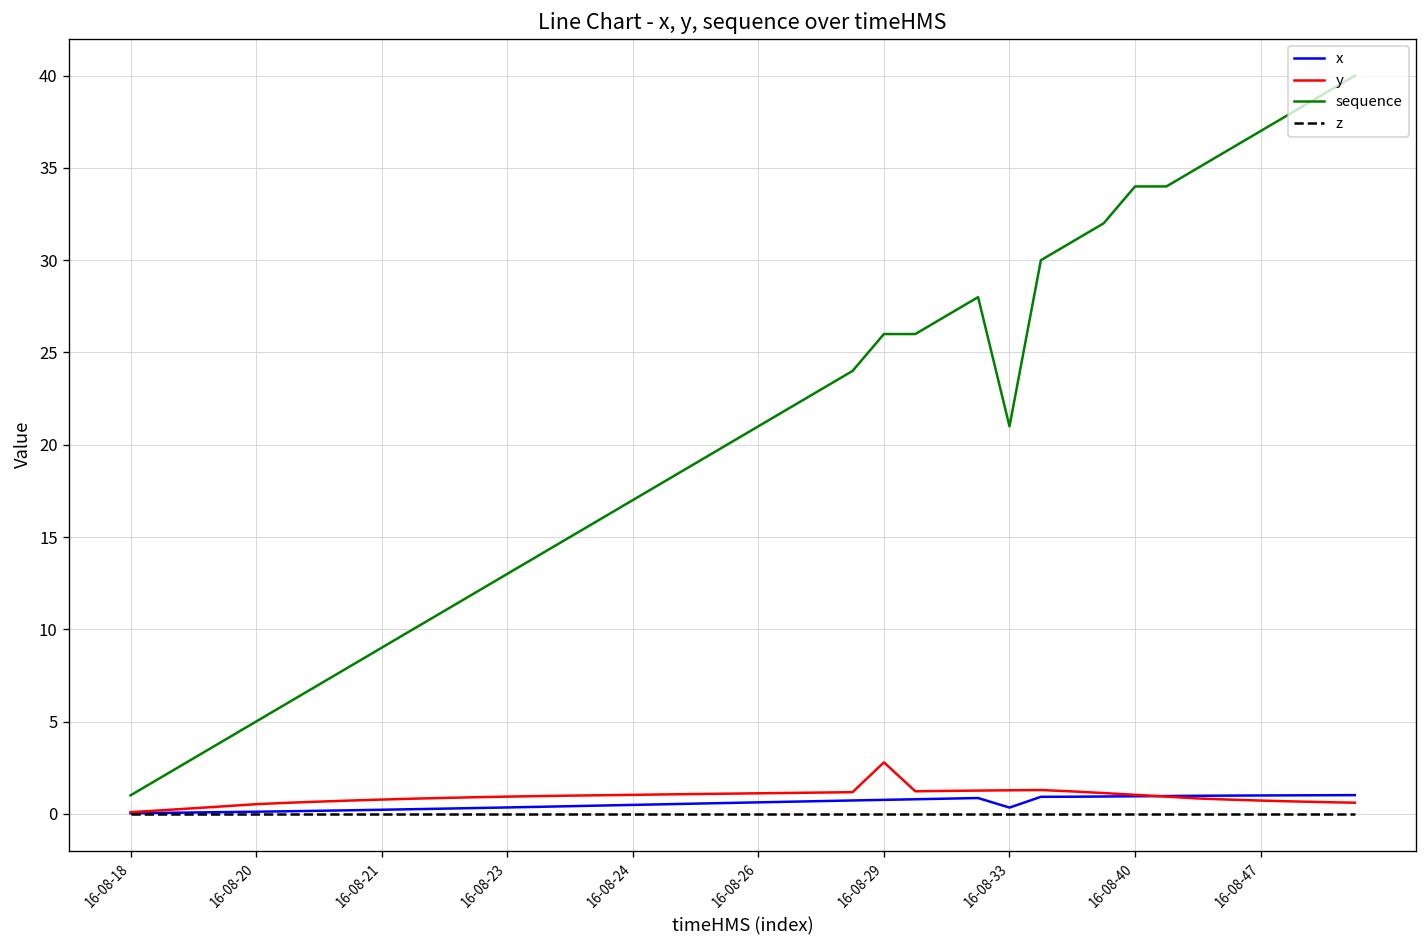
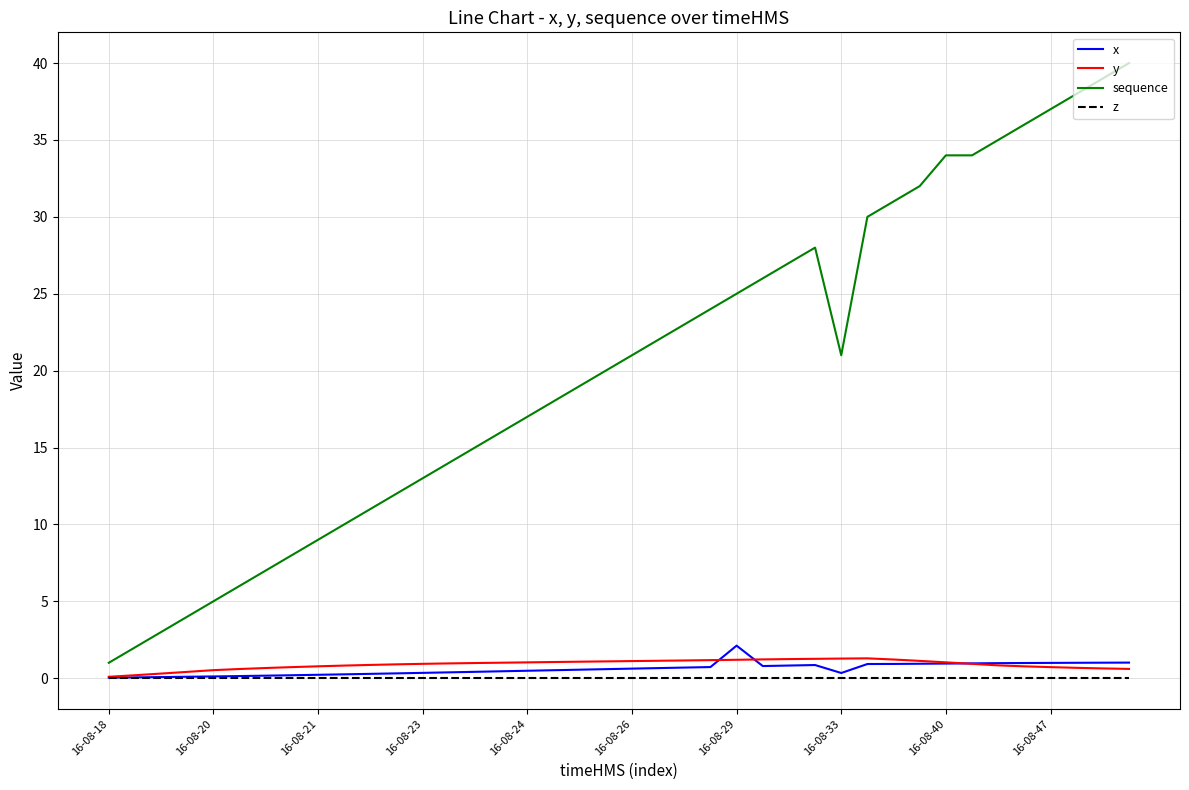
x, 16-08-29: 0.8 -> 2.1
y, 16-08-29: 2.8 -> 1.2
sequence, 16-08-29: 26 -> 25
